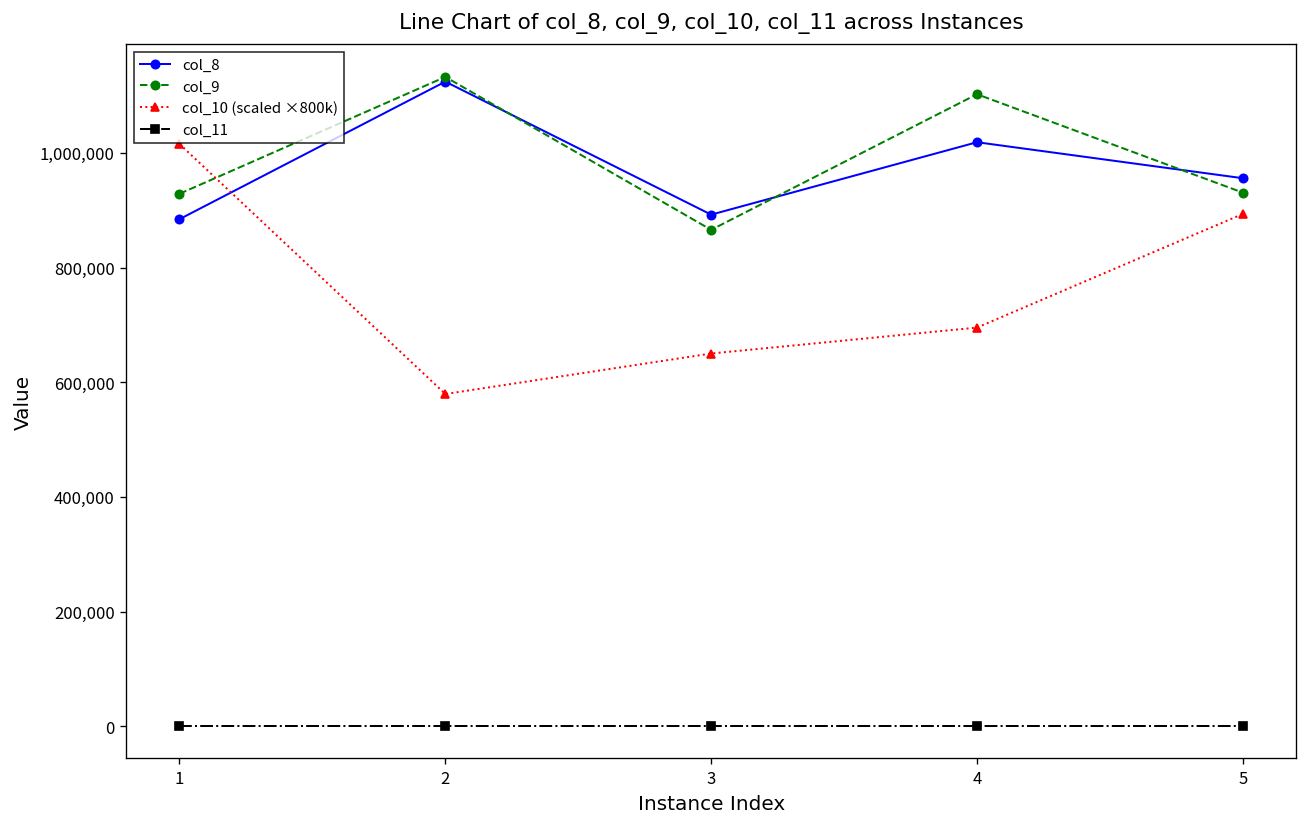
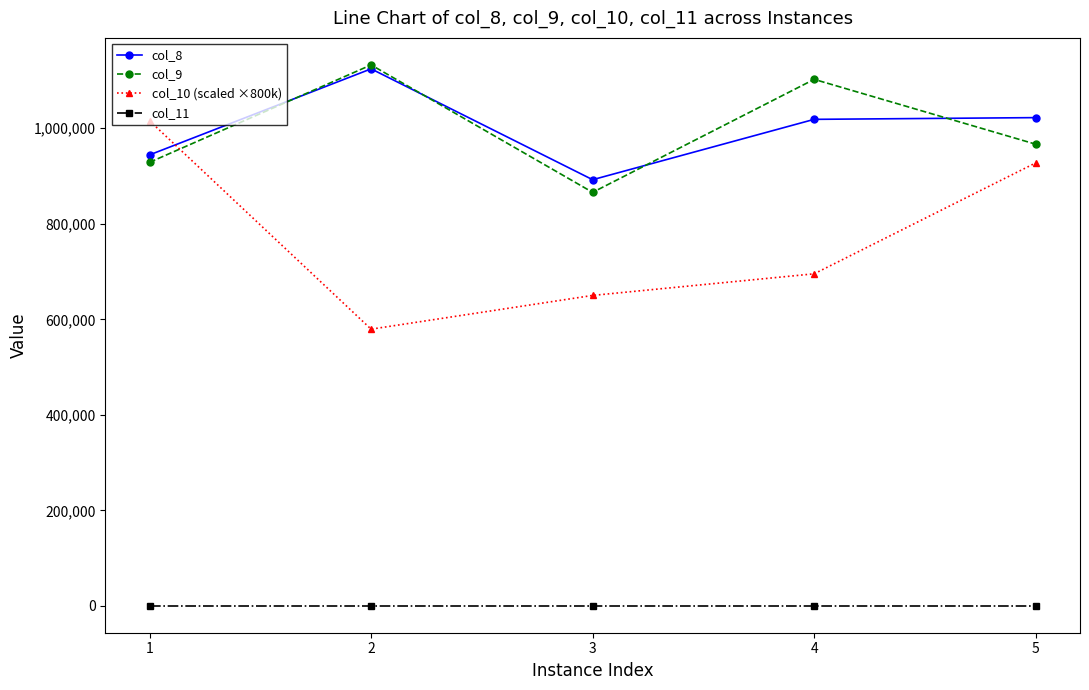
col_8, 1: 880,000 -> 940,000
col_8, 5: 960,000 -> 1,020,000
col_9, 5: 930,000 -> 970,000
col_10 (scaled ×800k), 5: 890,000 -> 930,000
